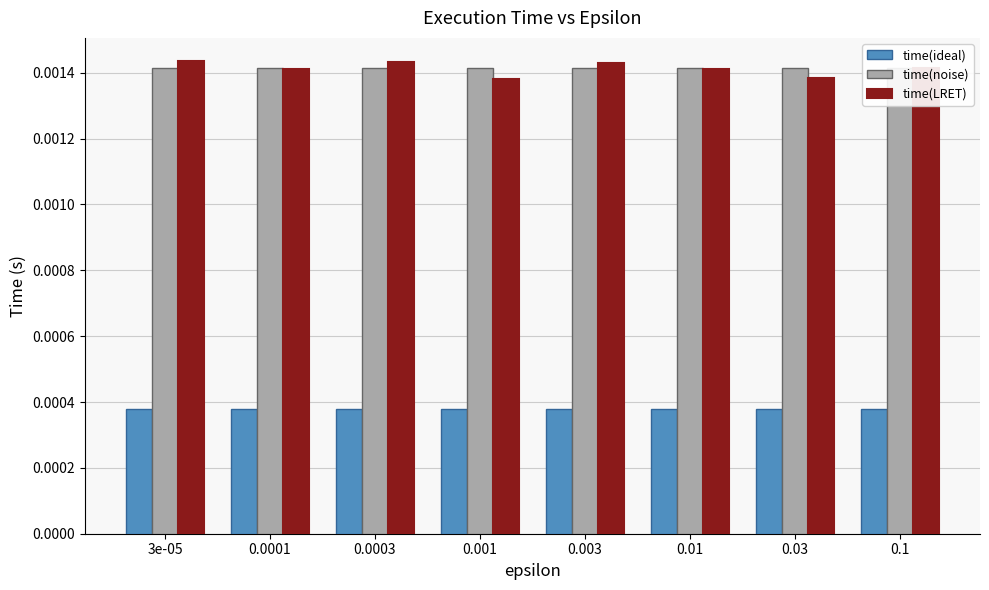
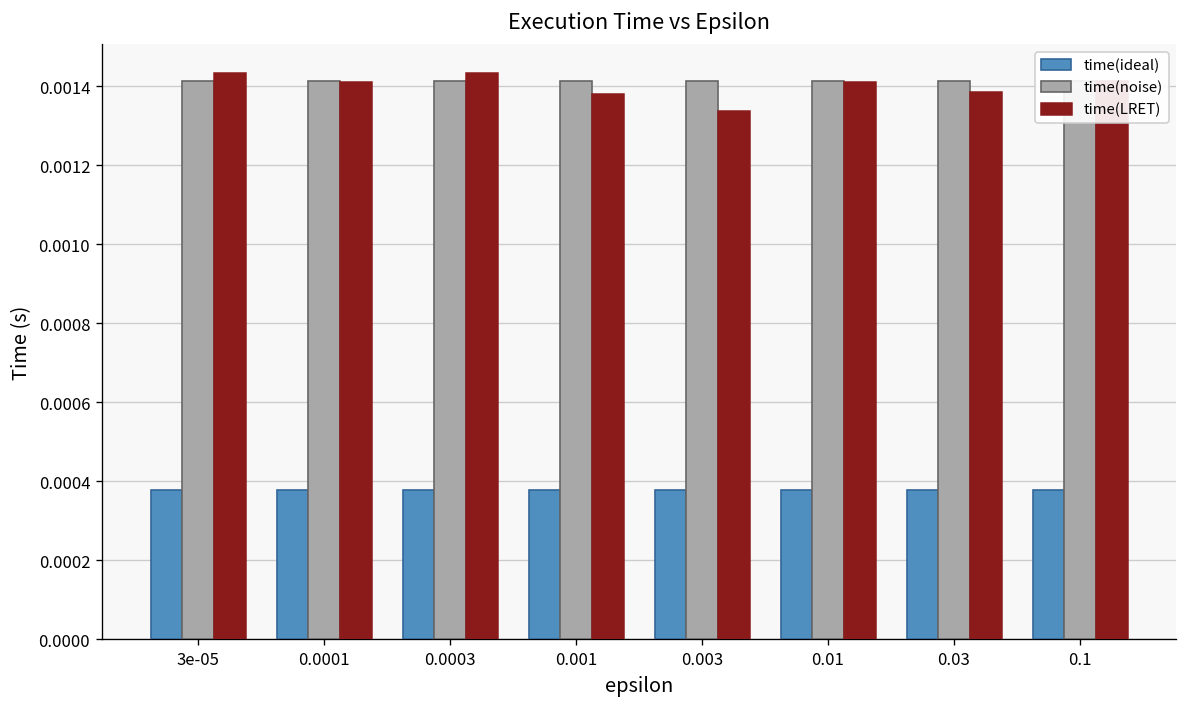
time(LRET), 0.003: 0.00143 -> 0.00134
